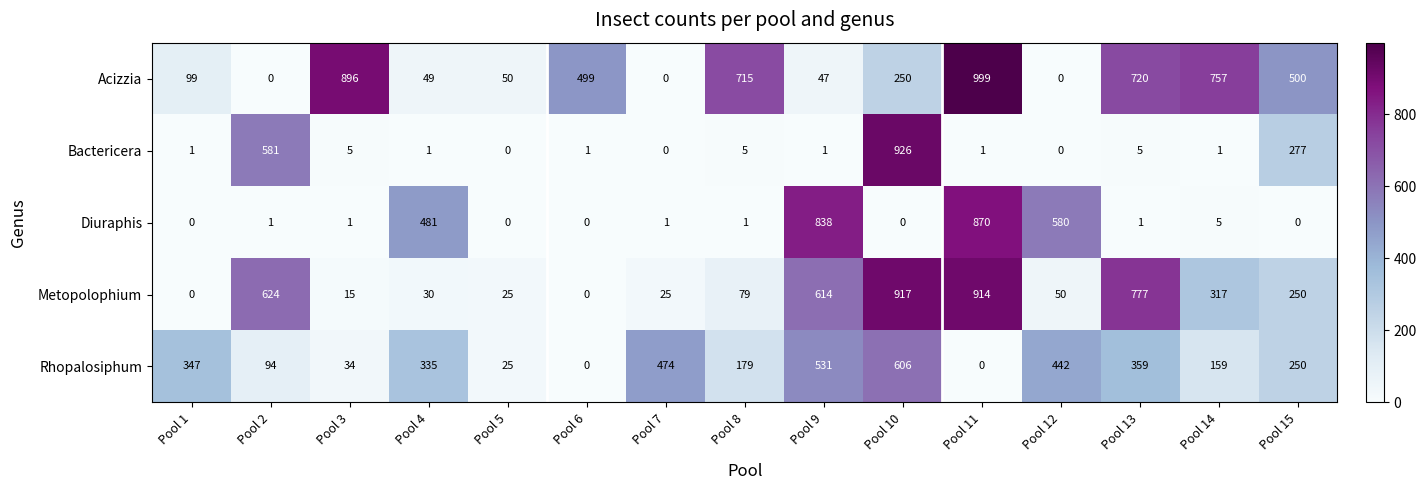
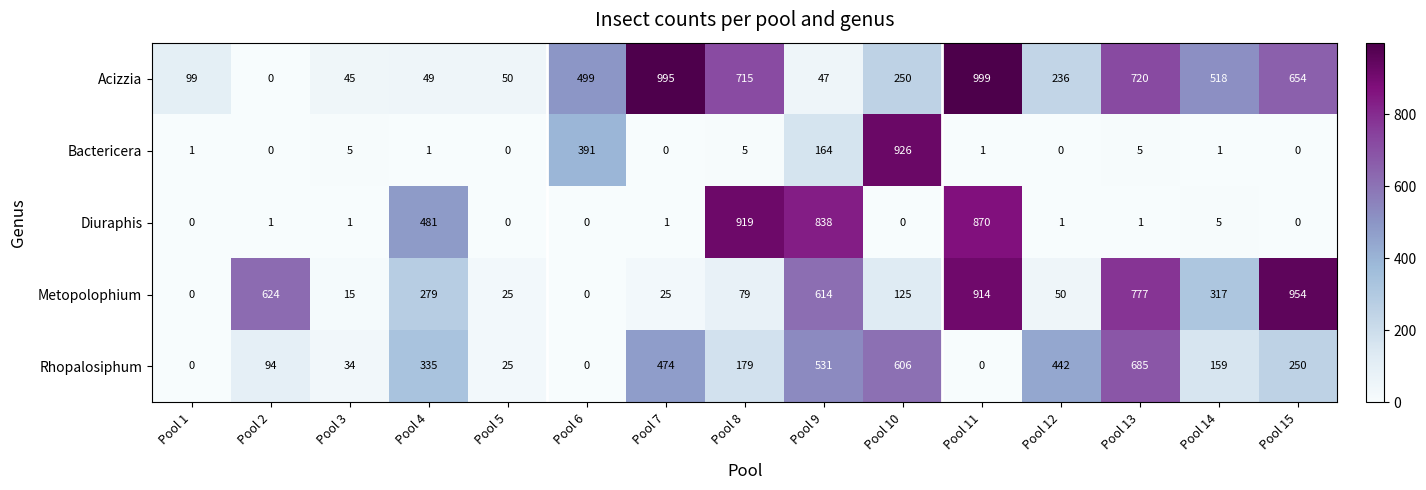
Acizzia, Pool 3: 896 -> 45
Acizzia, Pool 7: 0 -> 995
Acizzia, Pool 12: 0 -> 236
Acizzia, Pool 14: 757 -> 518
Acizzia, Pool 15: 500 -> 654
Bactericera, Pool 2: 581 -> 0
Bactericera, Pool 6: 1 -> 391
Bactericera, Pool 9: 1 -> 164
Bactericera, Pool 15: 277 -> 0
Diuraphis, Pool 8: 1 -> 919
Diuraphis, Pool 12: 580 -> 1
Metopolophium, Pool 4: 30 -> 279
Metopolophium, Pool 10: 917 -> 125
Metopolophium, Pool 15: 250 -> 954
Rhopalosiphum, Pool 1: 347 -> 0
Rhopalosiphum, Pool 13: 359 -> 685
